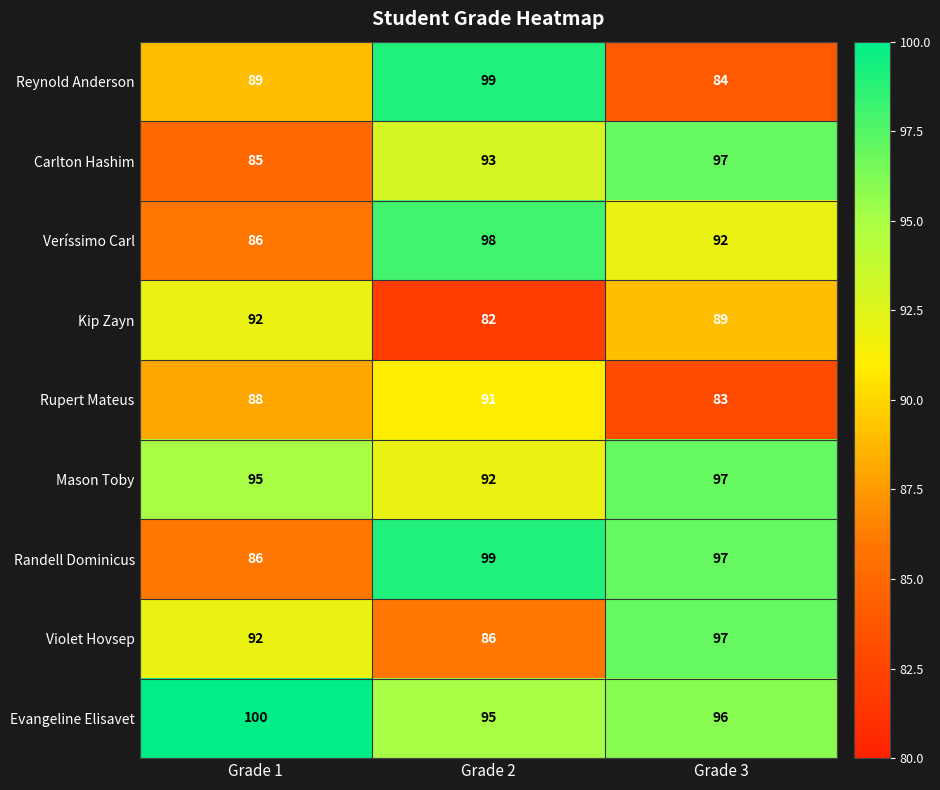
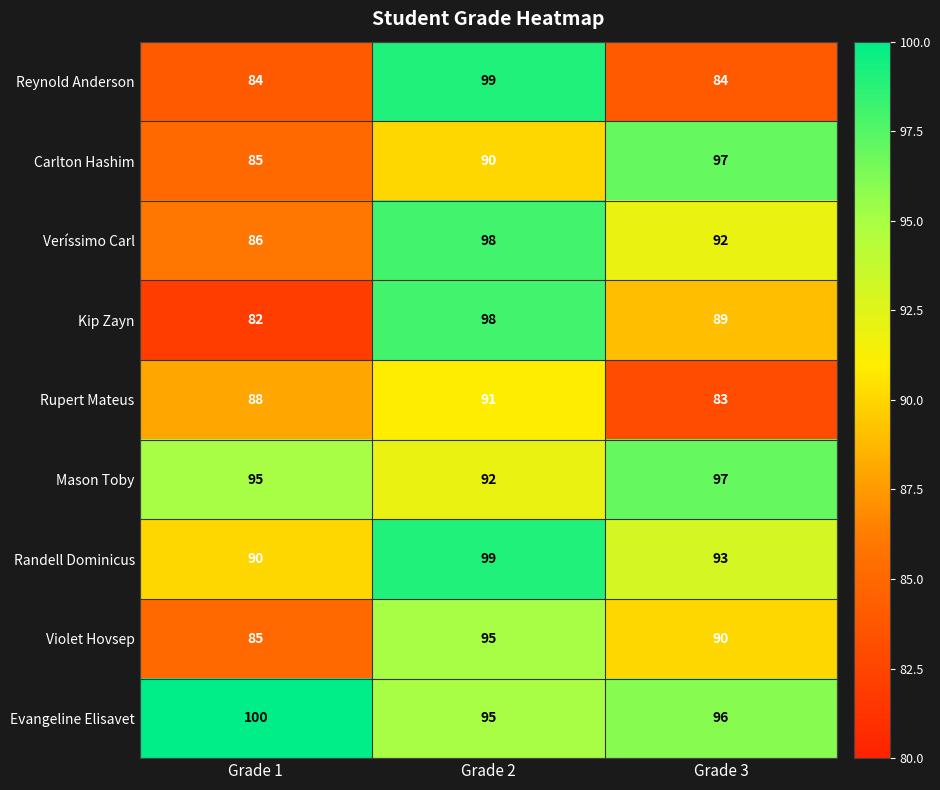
Reynold Anderson, Grade 1: 89 -> 84
Carlton Hashim, Grade 2: 93 -> 90
Kip Zayn, Grade 1: 92 -> 82
Kip Zayn, Grade 2: 82 -> 98
Randell Dominicus, Grade 1: 86 -> 90
Randell Dominicus, Grade 3: 97 -> 93
Violet Hovsep, Grade 1: 92 -> 85
Violet Hovsep, Grade 2: 86 -> 95
Violet Hovsep, Grade 3: 97 -> 90
